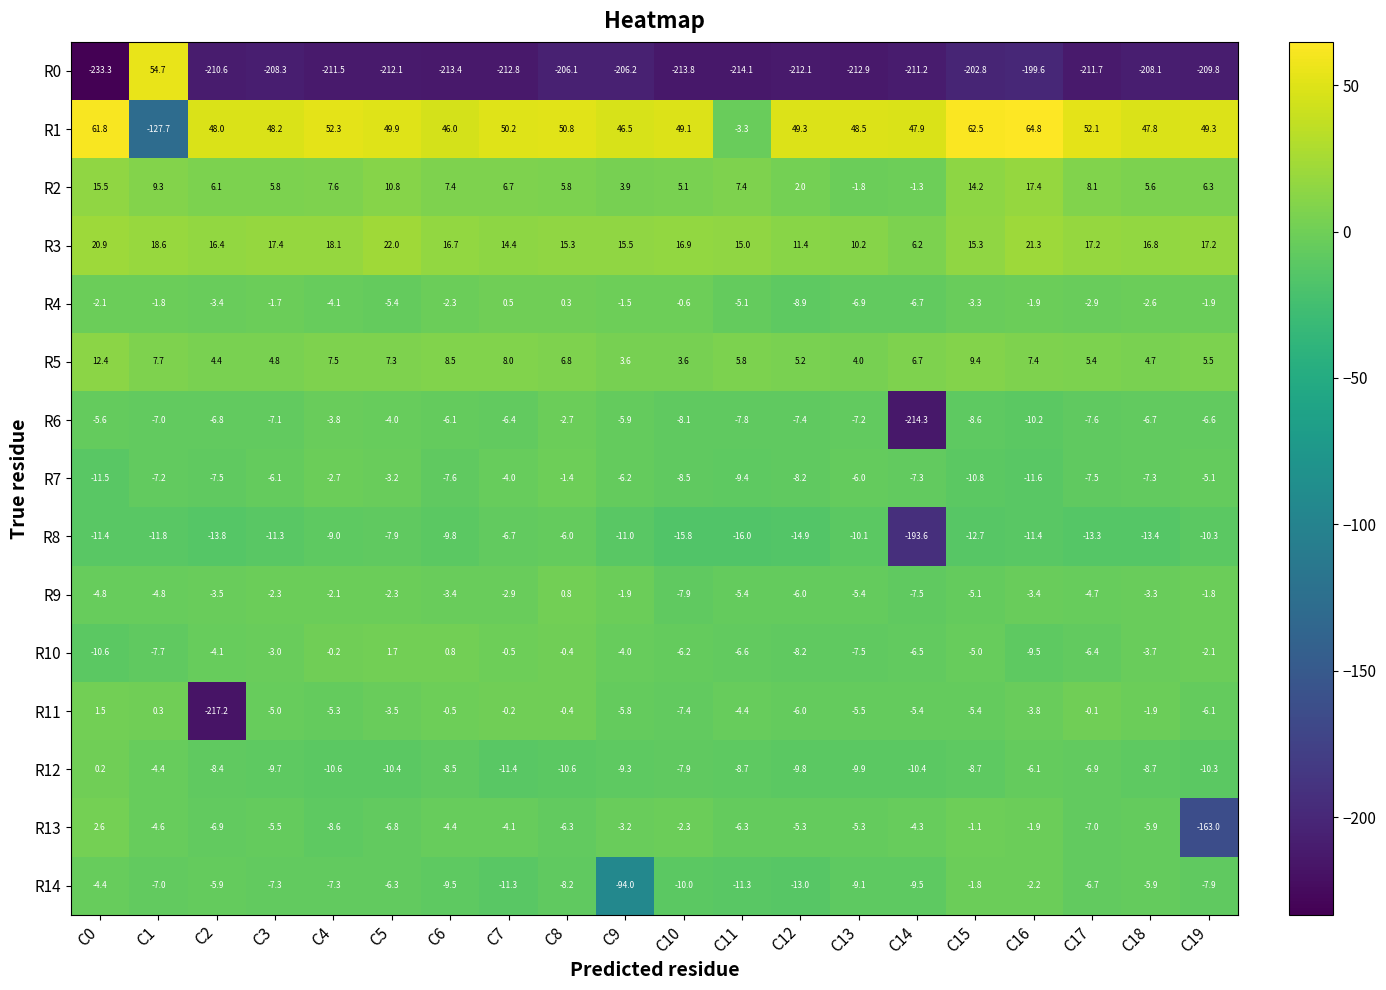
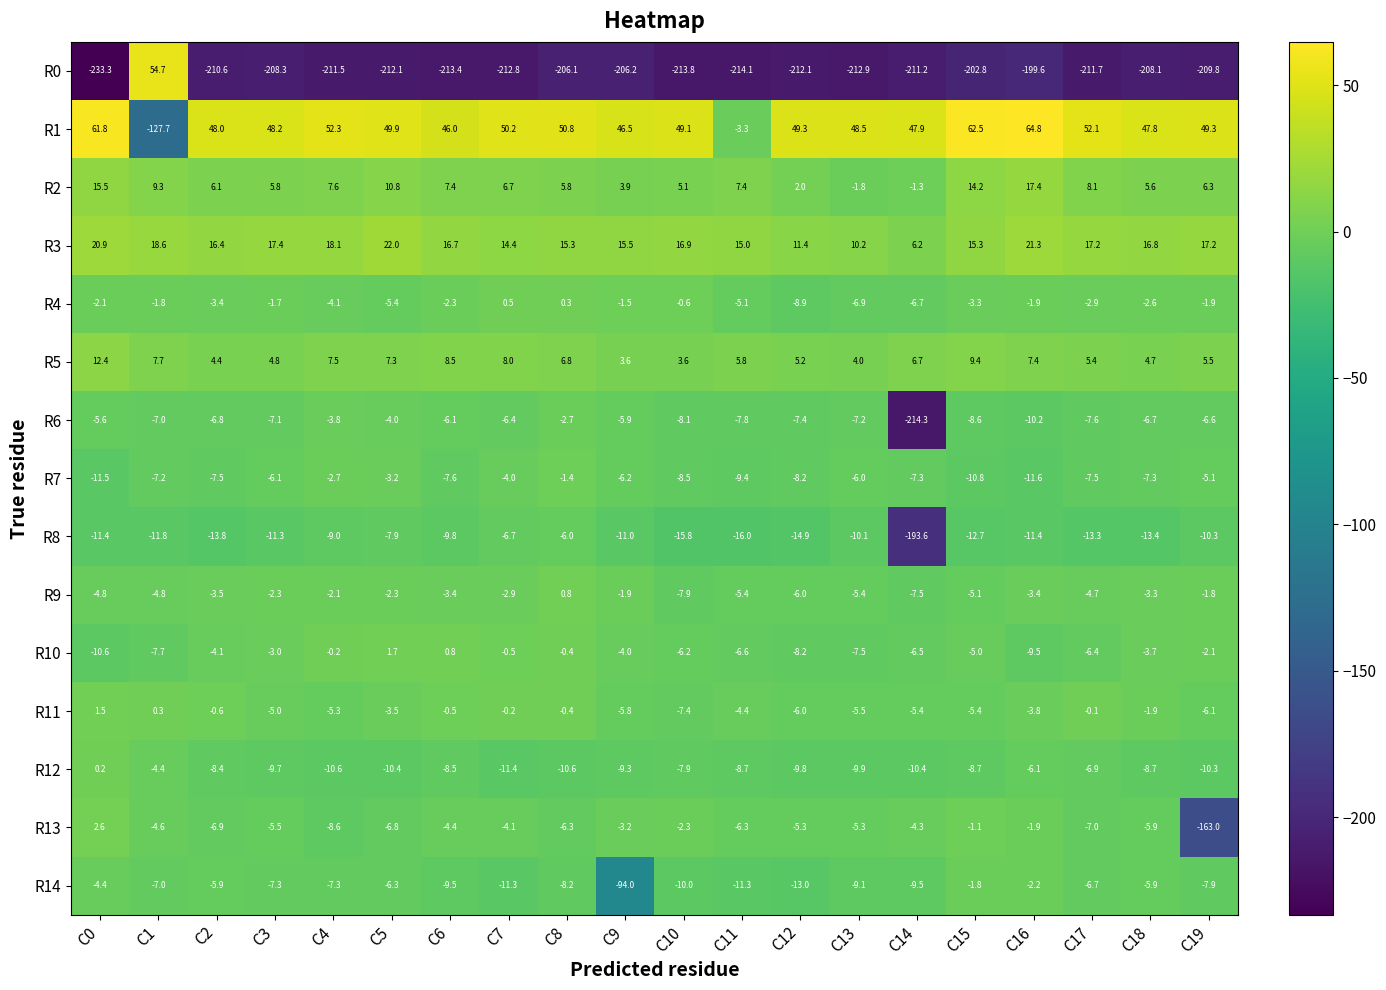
R11, C2: -217.2 -> -0.6
